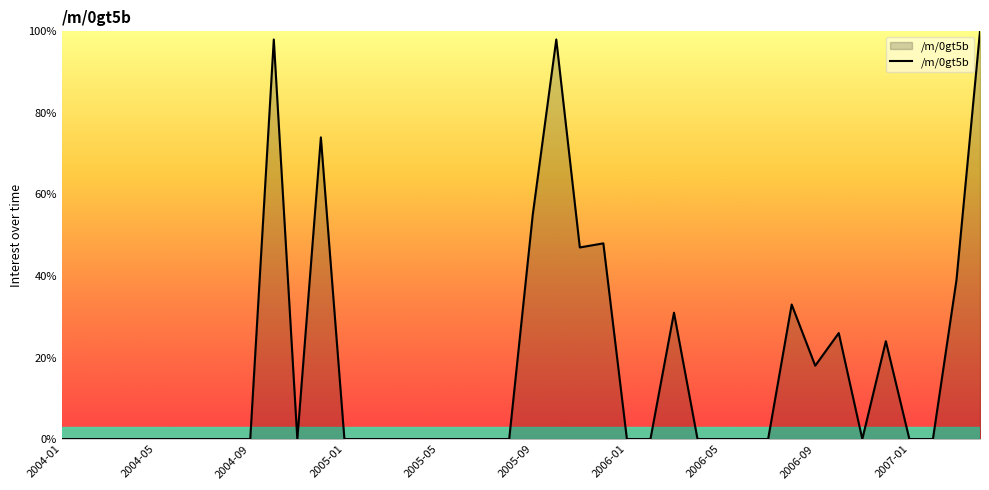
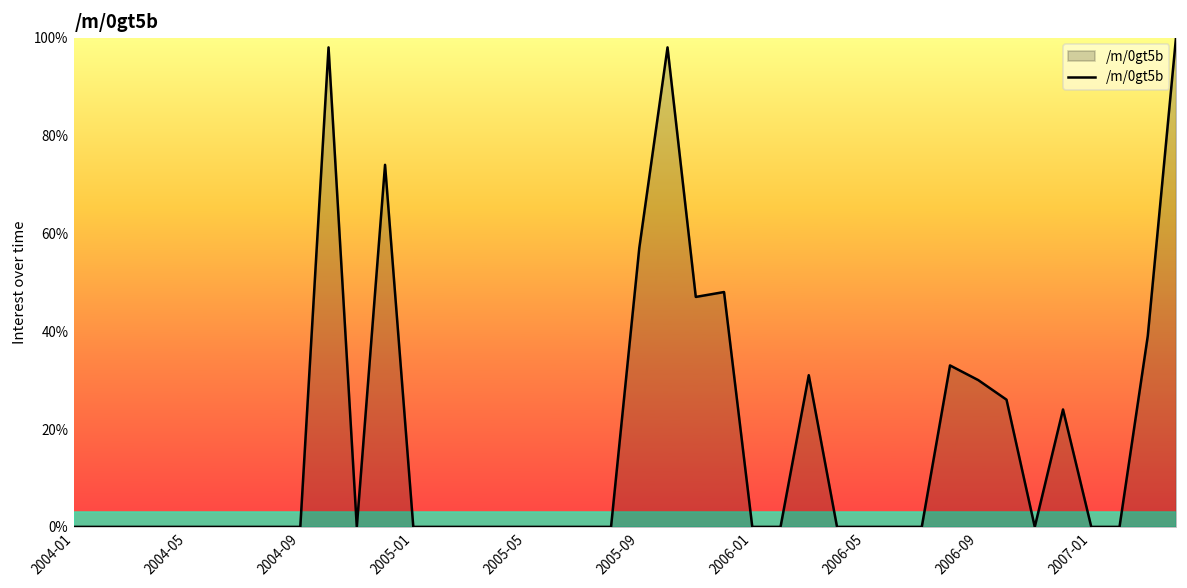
2005-09: 55% -> 57%
2006-09: 18% -> 30%
